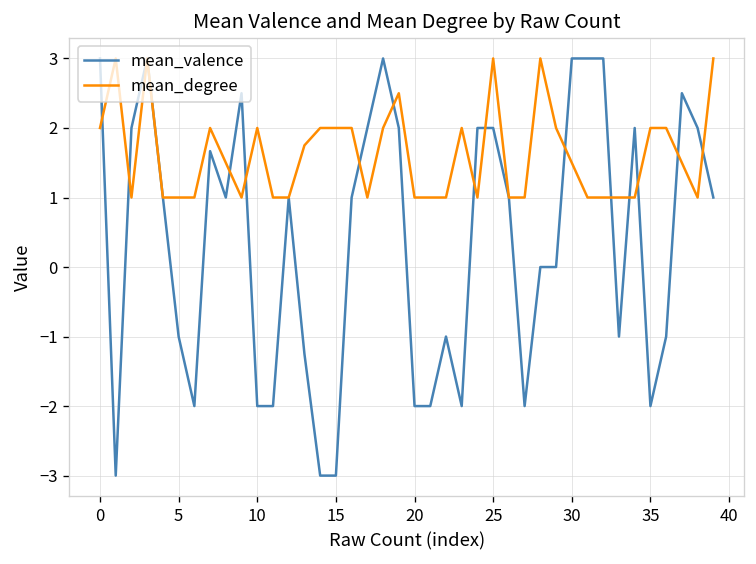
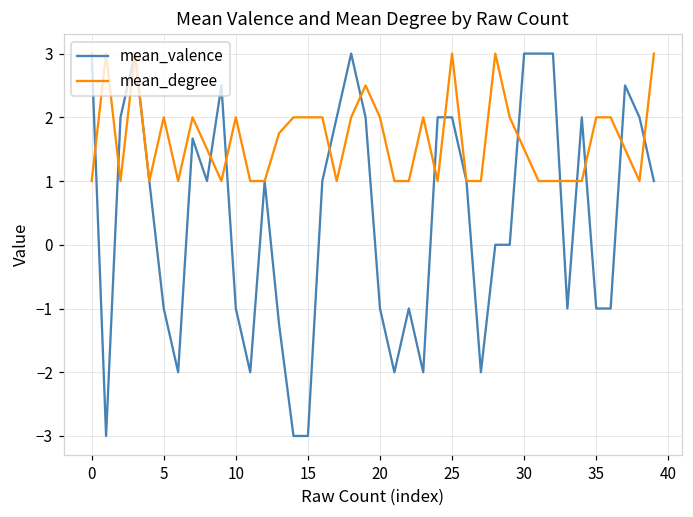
mean_degree, 0: 2 -> 1
mean_degree, 5: 1 -> 2
mean_valence, 10: -2 -> -1
mean_valence, 20: -2 -> -1
mean_degree, 20: 1 -> 2
mean_valence, 35: -2 -> -1
